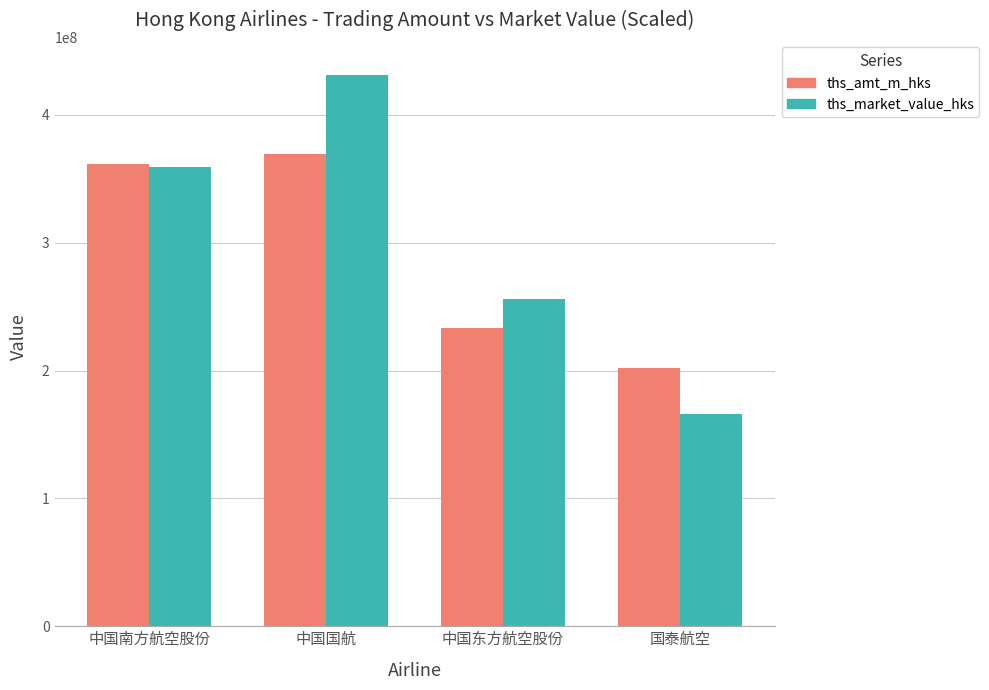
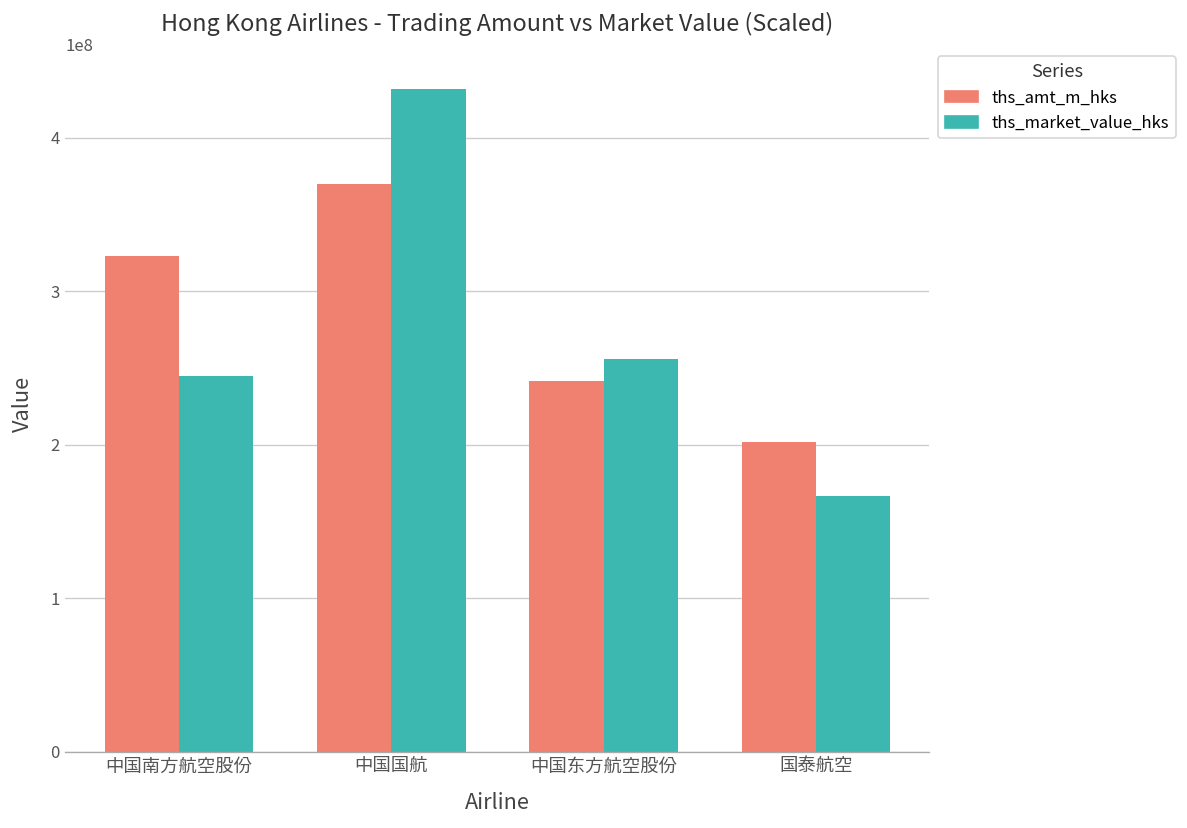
ths_amt_m_hks, 中国南方航空股份: 361000000 -> 323000000
ths_market_value_hks, 中国南方航空股份: 359000000 -> 245000000
ths_amt_m_hks, 中国东方航空股份: 233000000 -> 241000000
